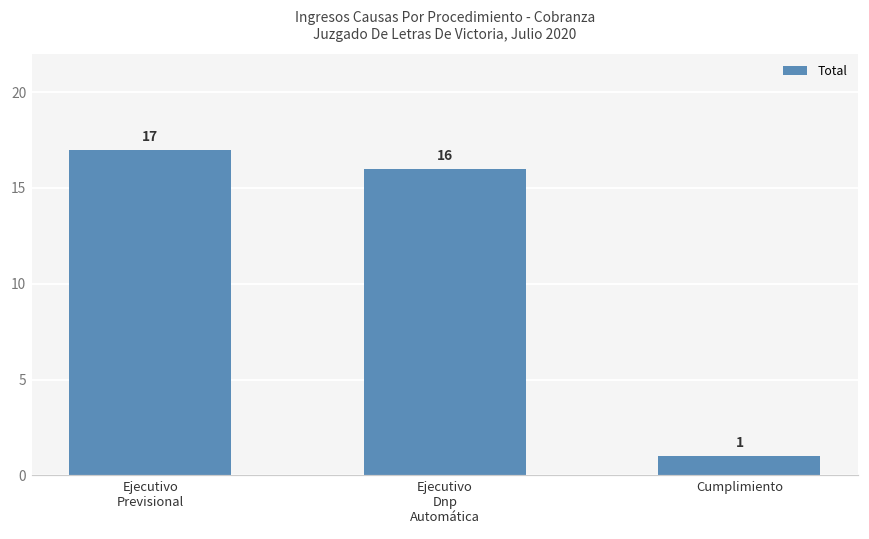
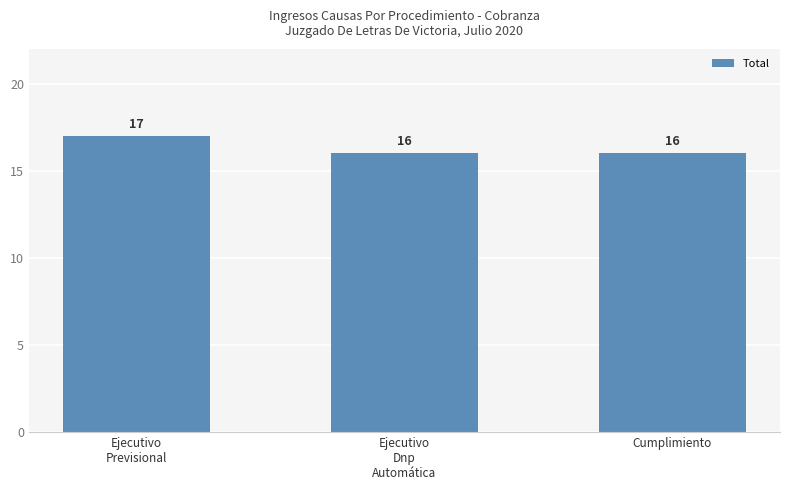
Cumplimiento: 1 -> 16
